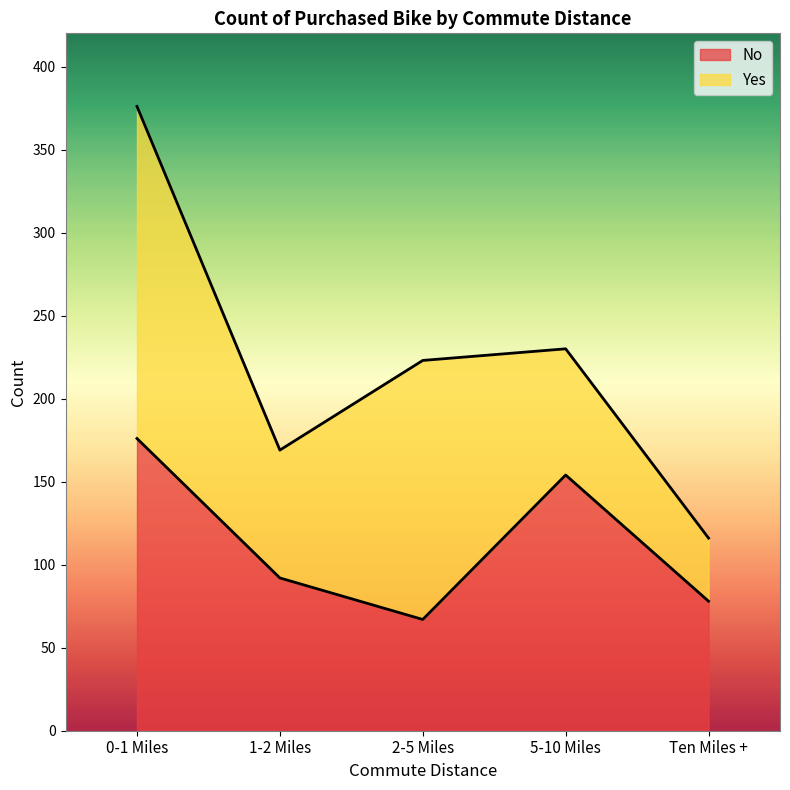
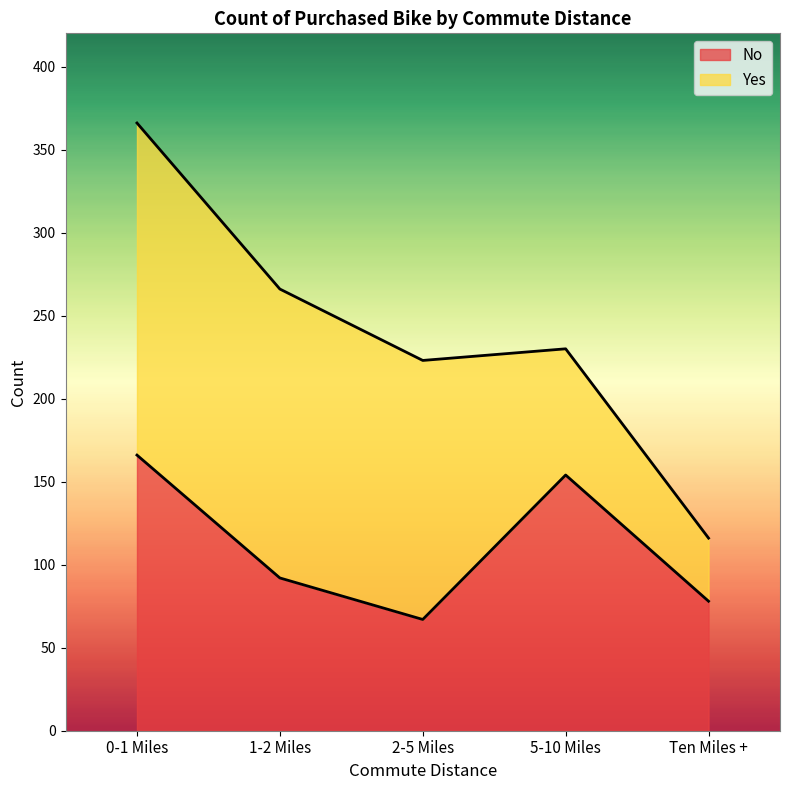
No, 0-1 Miles: 176 -> 166
Yes, 1-2 Miles: 77 -> 174
